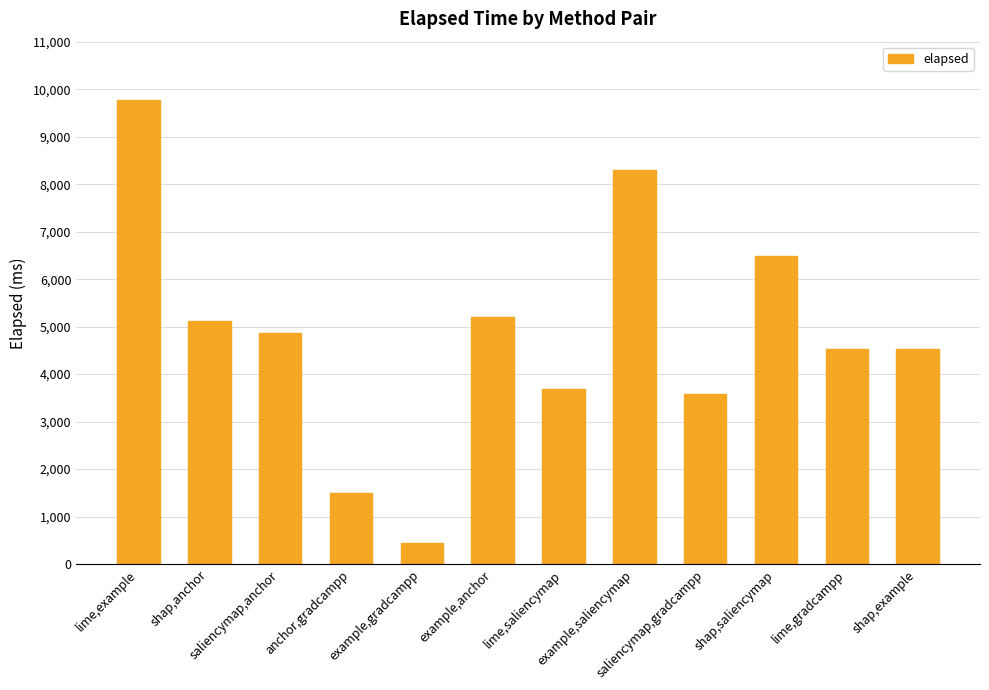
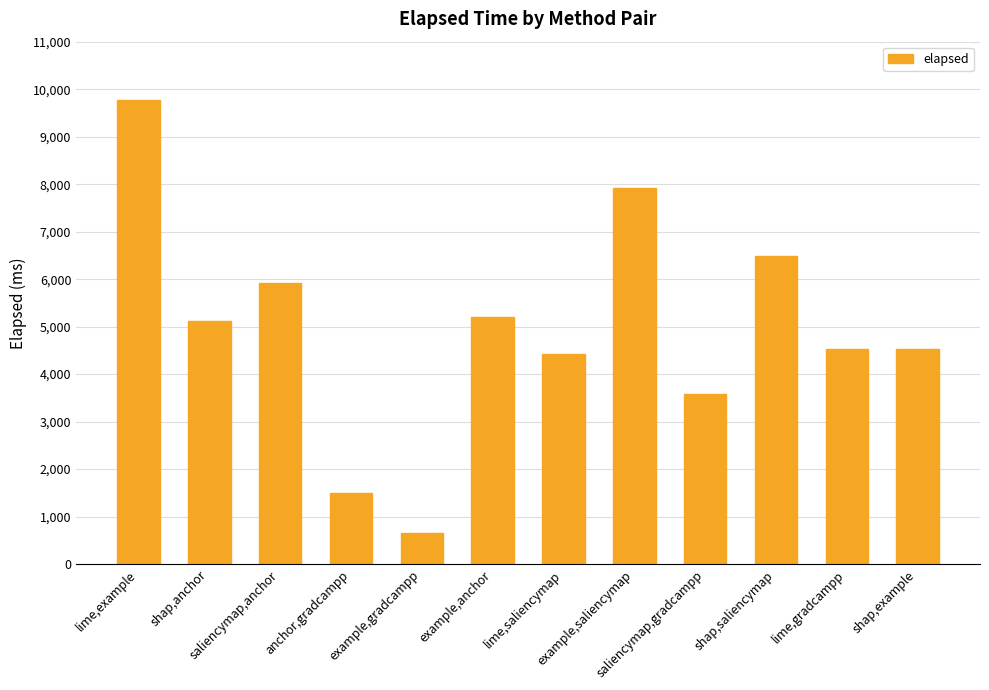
saliencymap,anchor: 4,900 -> 5,900
example,gradcampp: 400 -> 600
lime,saliencymap: 3,700 -> 4,400
example,saliencymap: 8,300 -> 7,900
